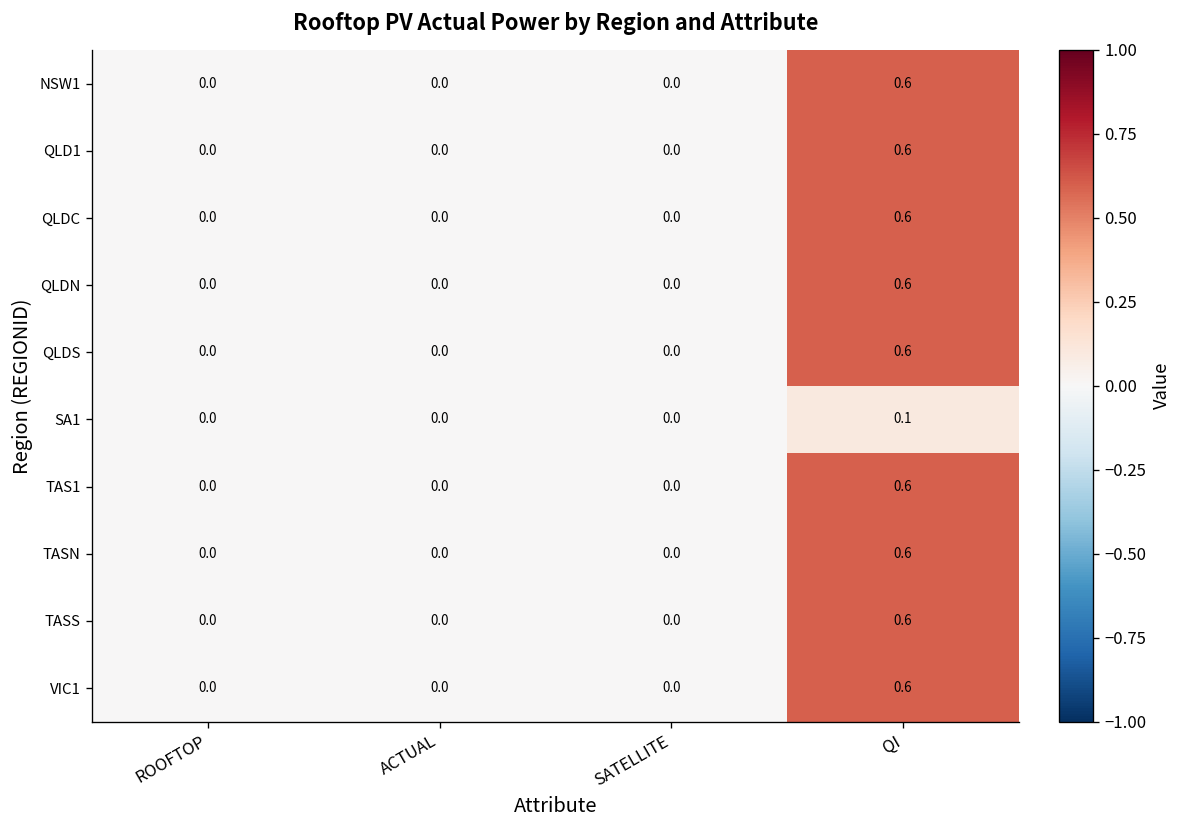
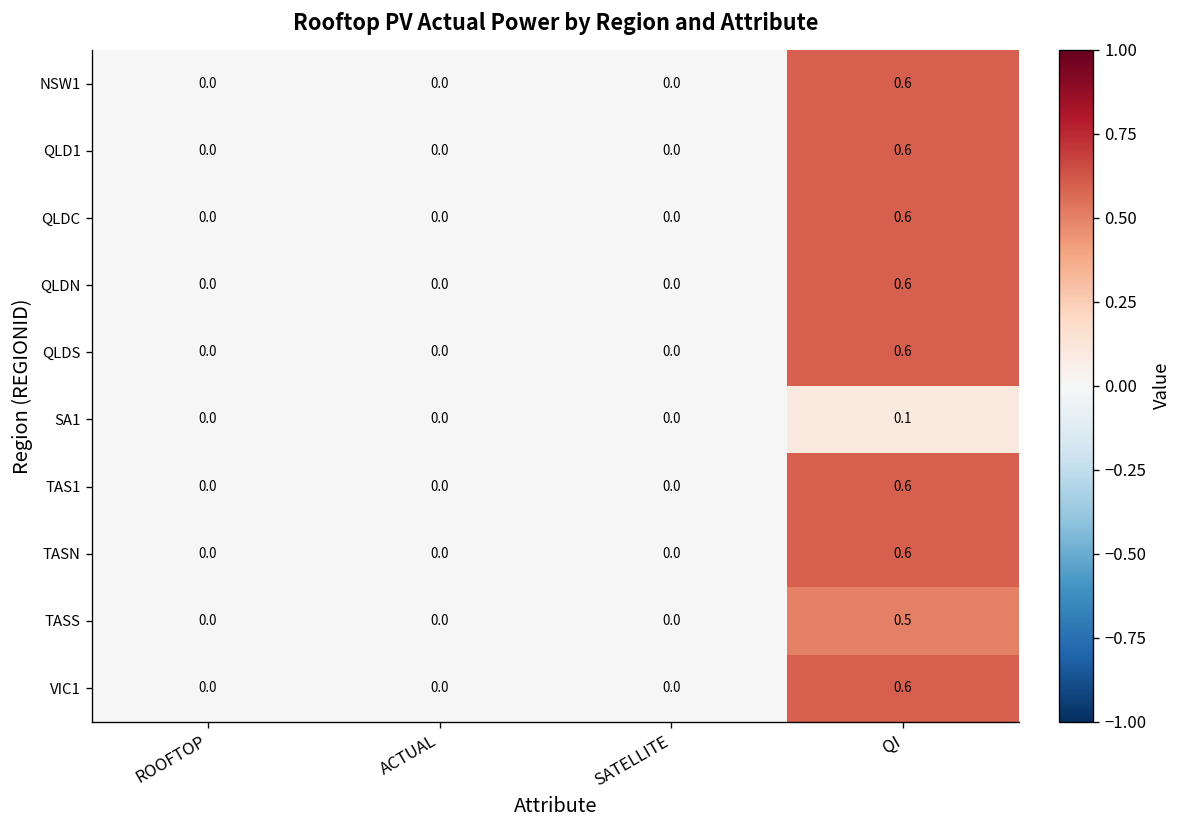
TASS, QI: 0.6 -> 0.5
